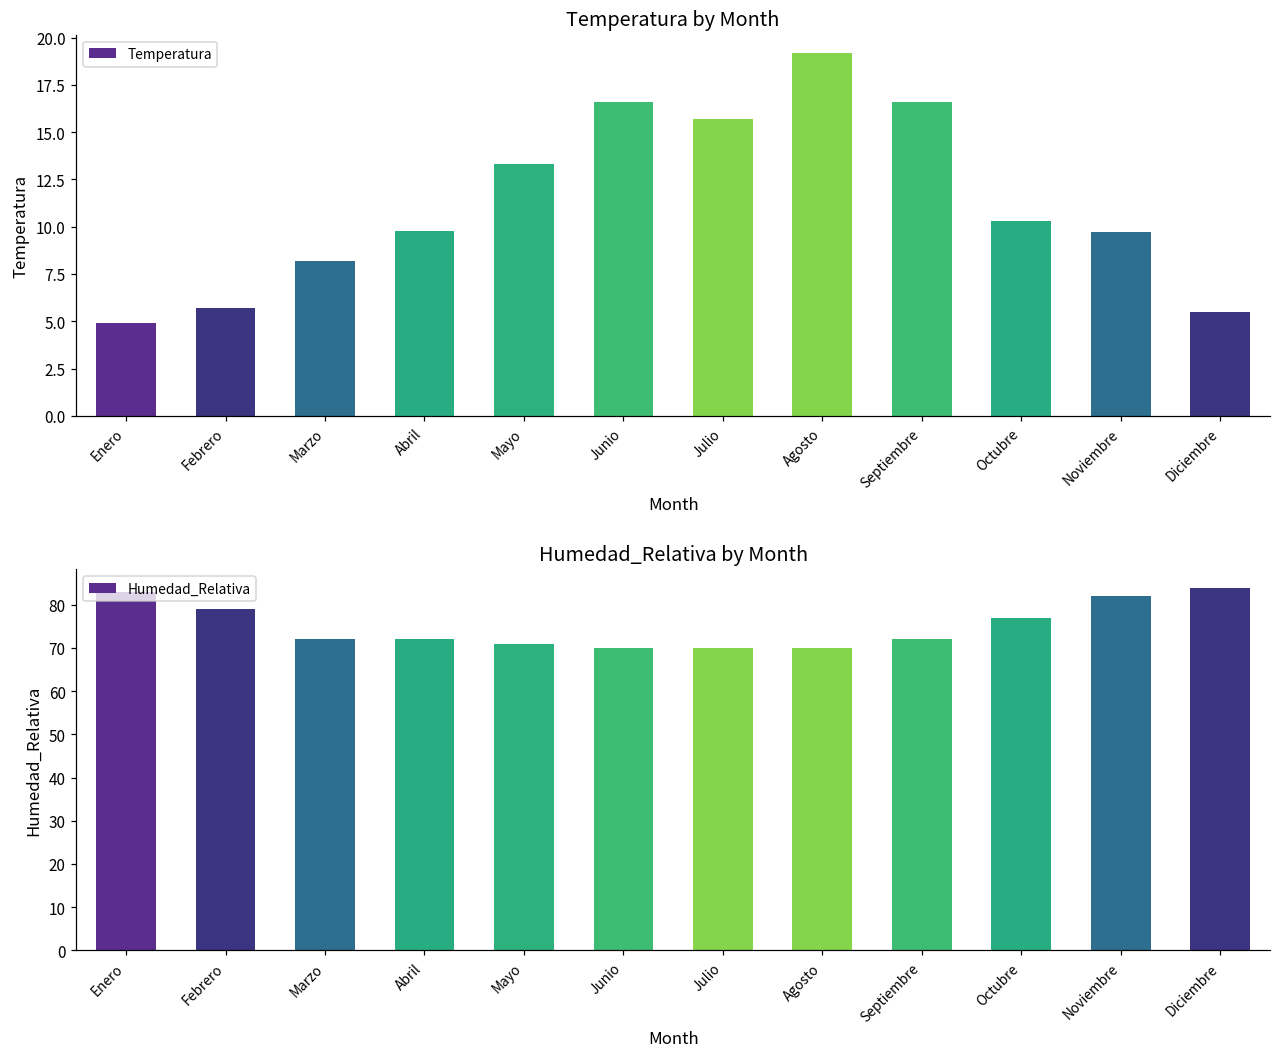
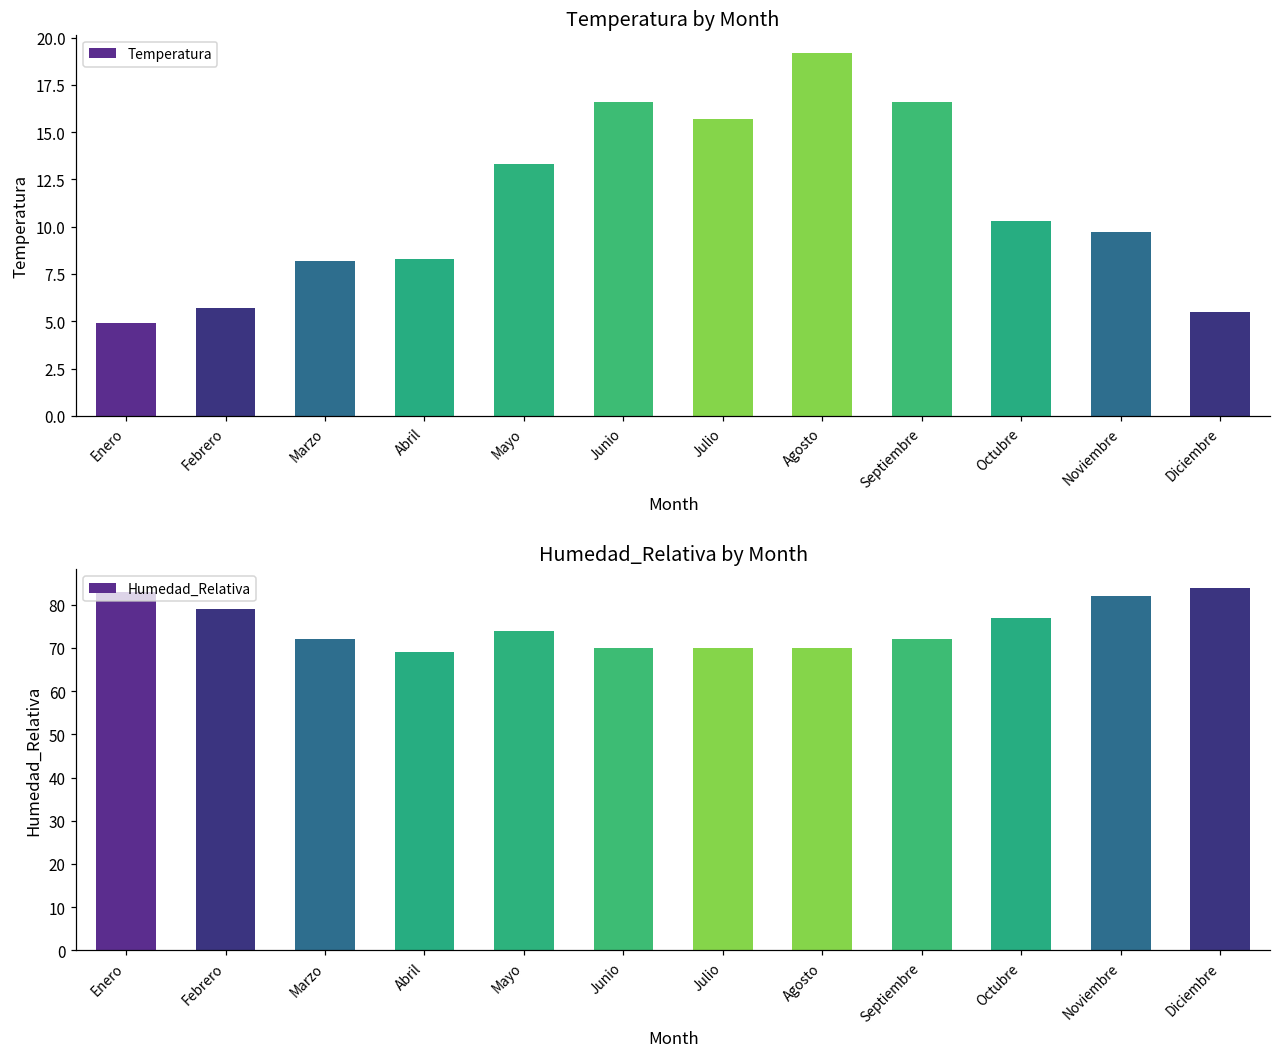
Temperatura by Month, Abril: 9.8 -> 8.3
Humedad_Relativa by Month, Abril: 72 -> 69
Humedad_Relativa by Month, Mayo: 71 -> 74
